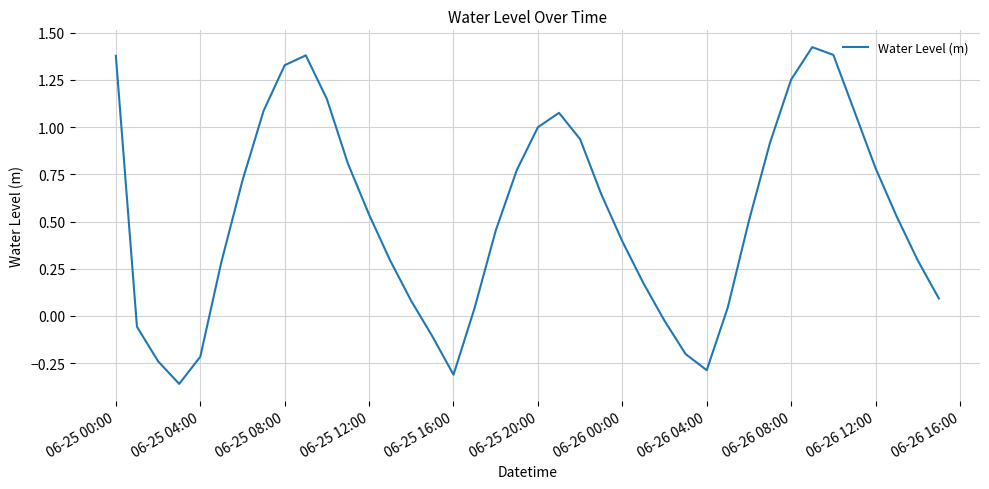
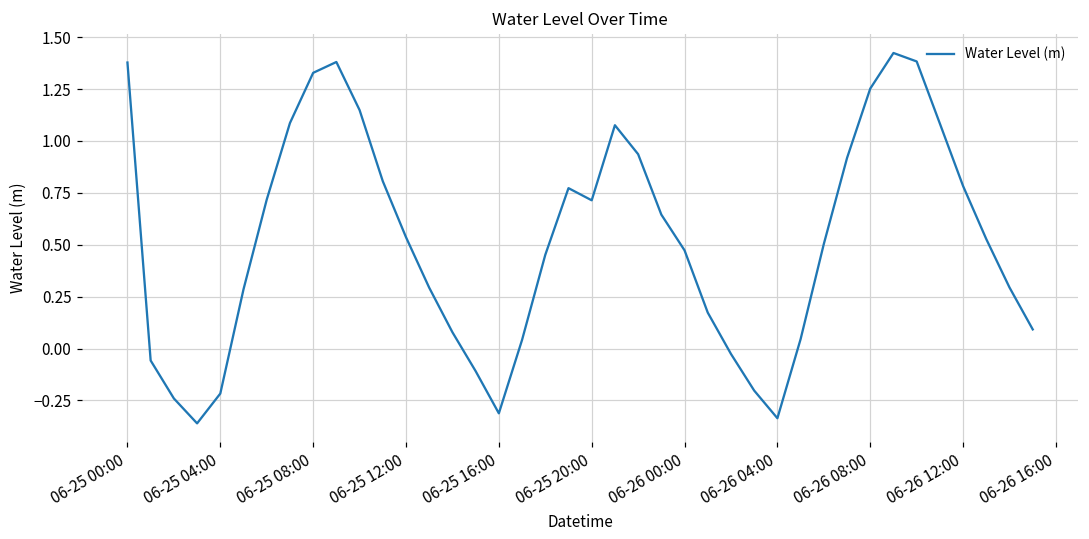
06-25 20:00: 1.00 -> 0.71
06-26 00:00: 0.40 -> 0.47
06-26 04:00: -0.29 -> -0.34
